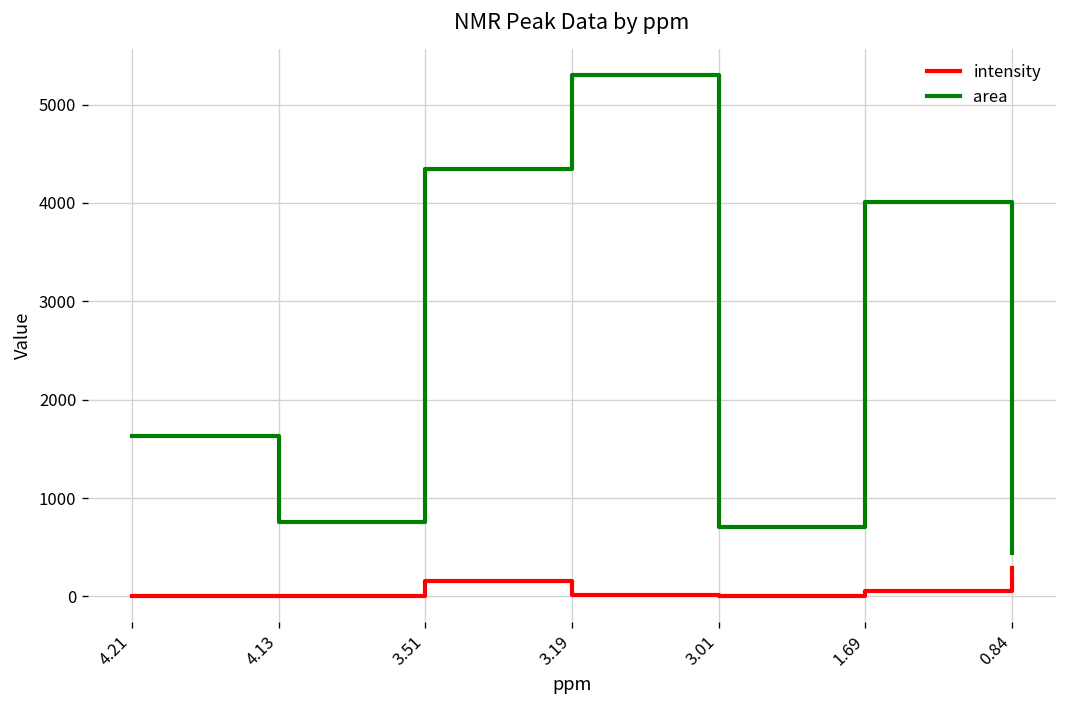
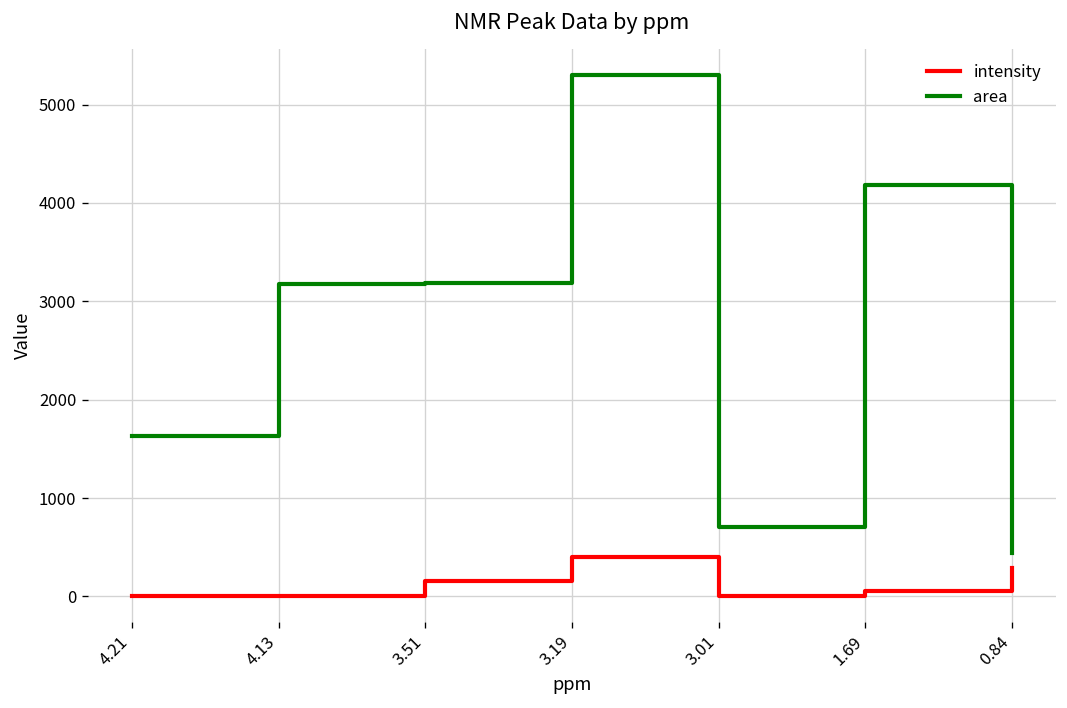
area, 4.13: 800 -> 3200
area, 3.51: 4300 -> 3200
intensity, 3.19: 0 -> 400
area, 1.69: 4000 -> 4200
